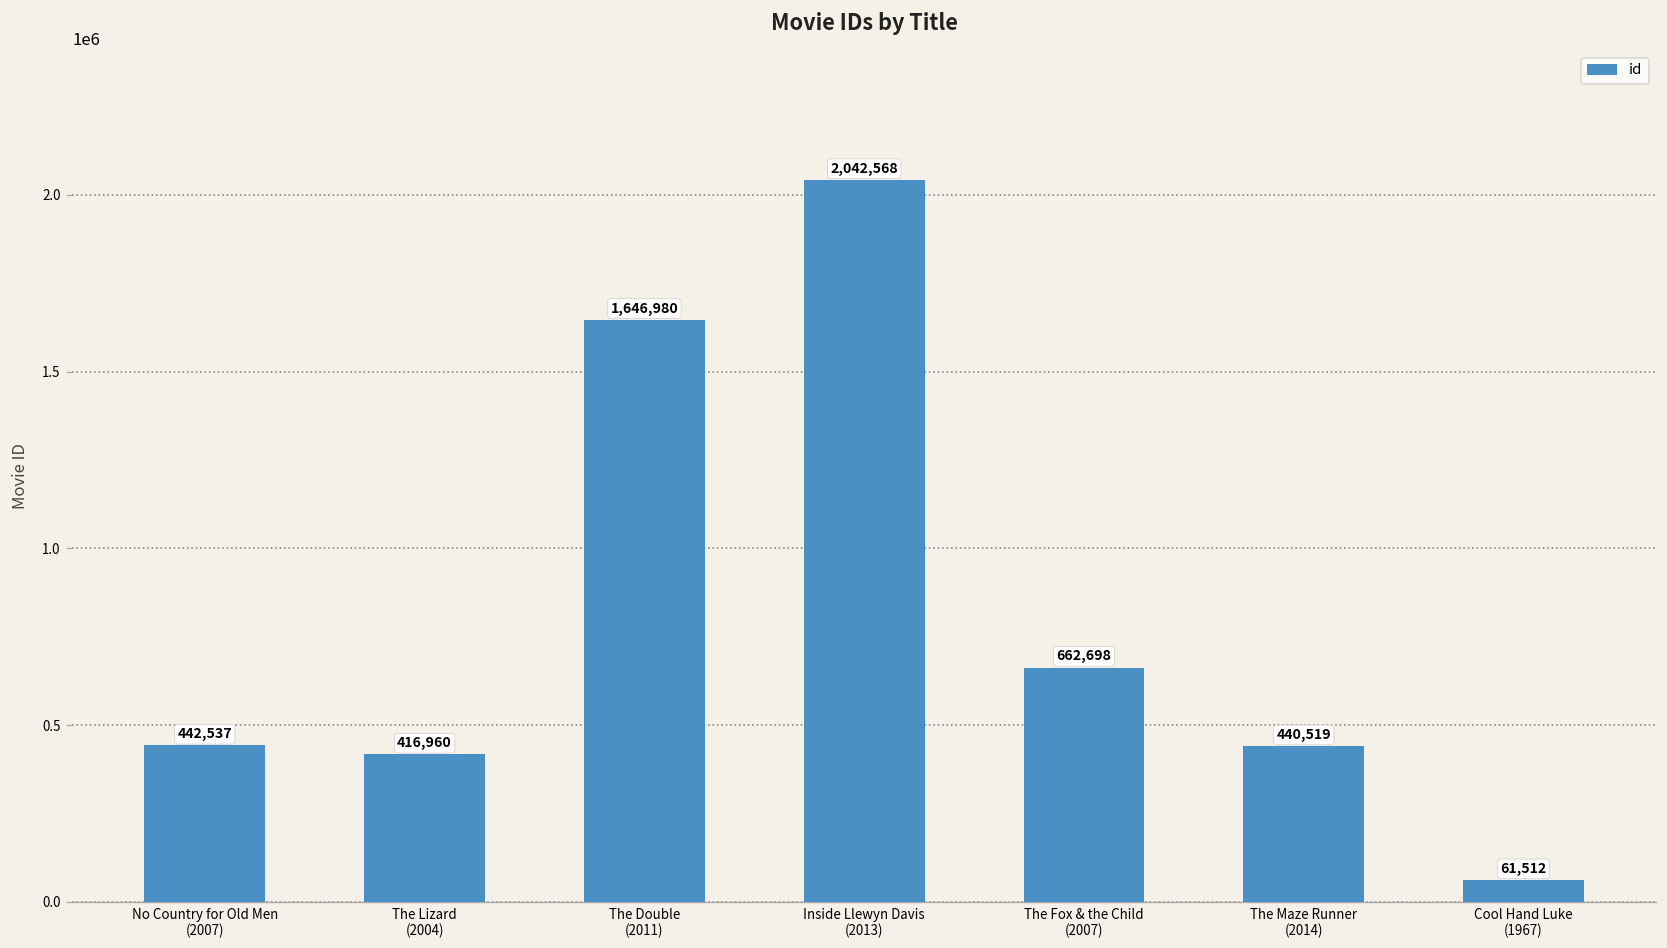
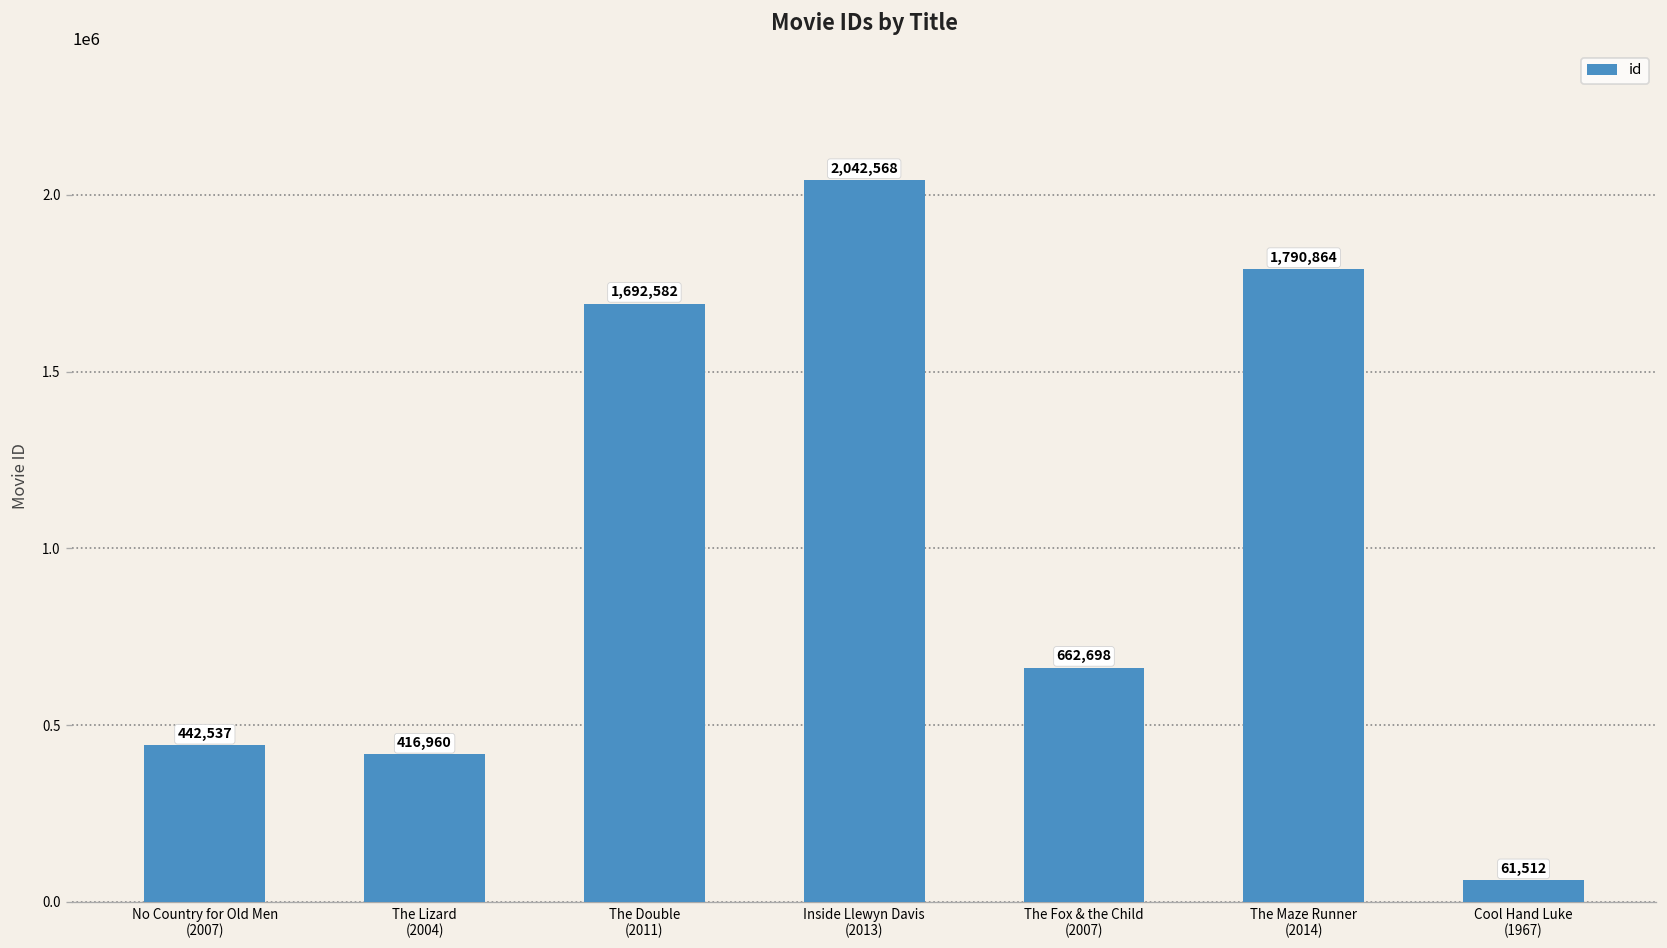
The Double (2011): 1,646,980 -> 1,692,582
The Maze Runner (2014): 440,519 -> 1,790,864
